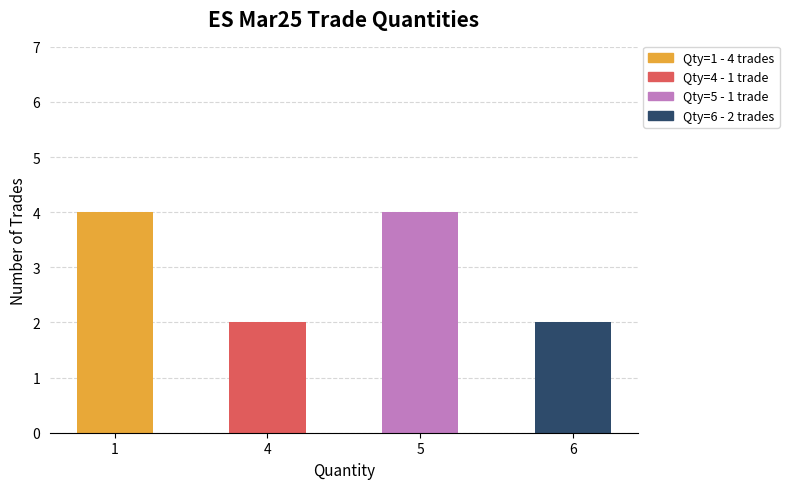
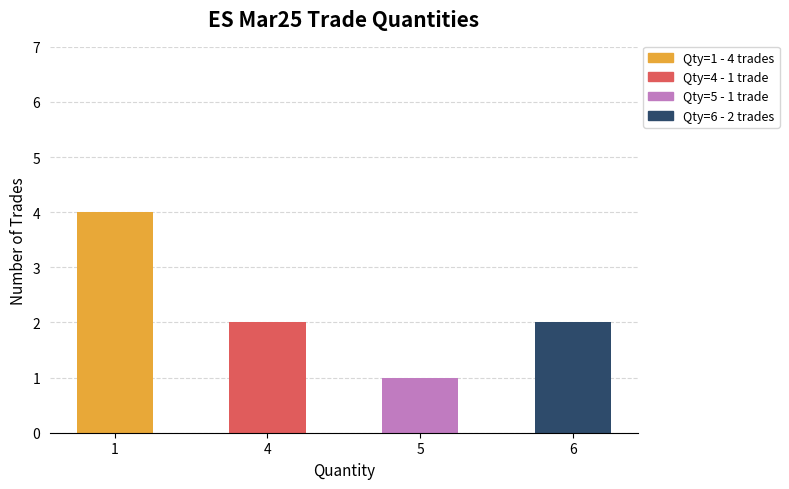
5: 4 -> 1
